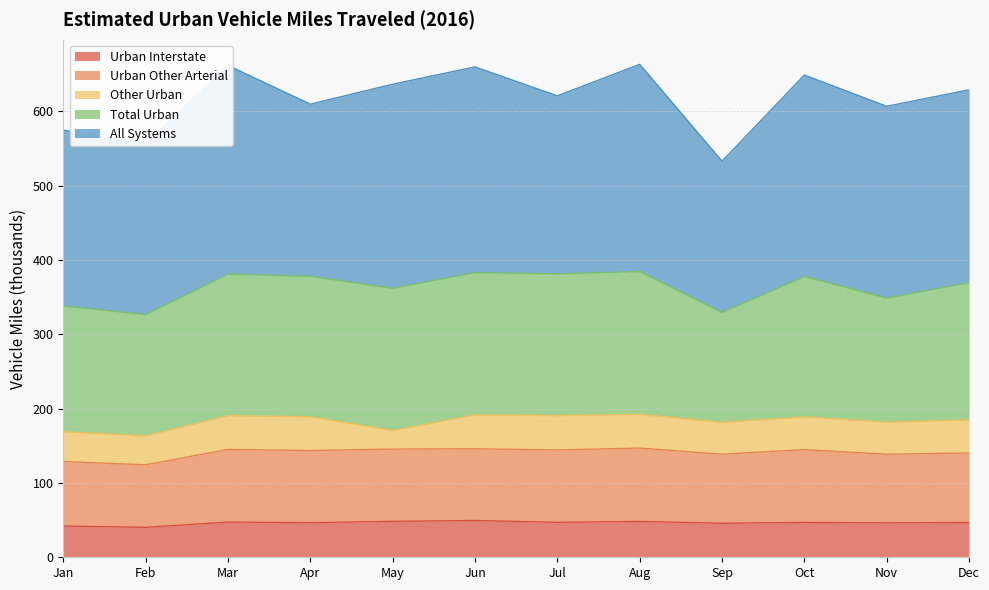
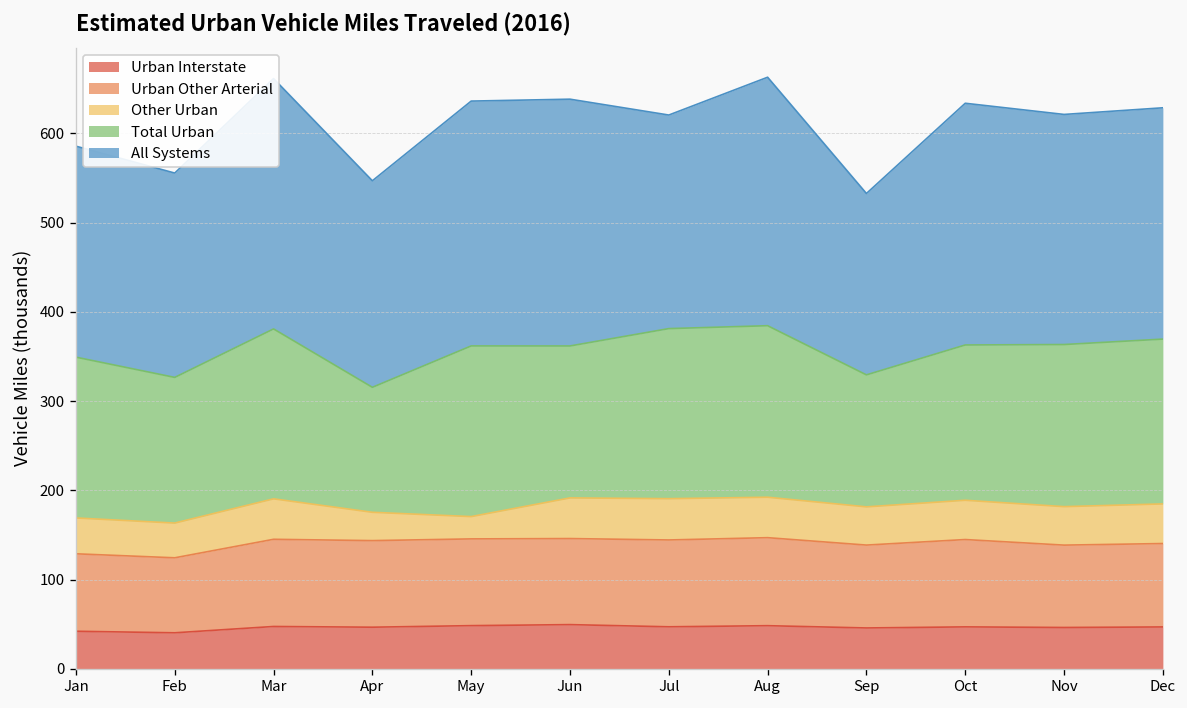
Total Urban, Jan: 170 -> 180
Other Urban, Apr: 50 -> 30
Total Urban, Apr: 190 -> 140
Total Urban, Jun: 190 -> 170
Total Urban, Oct: 190 -> 170
Total Urban, Nov: 170 -> 180
